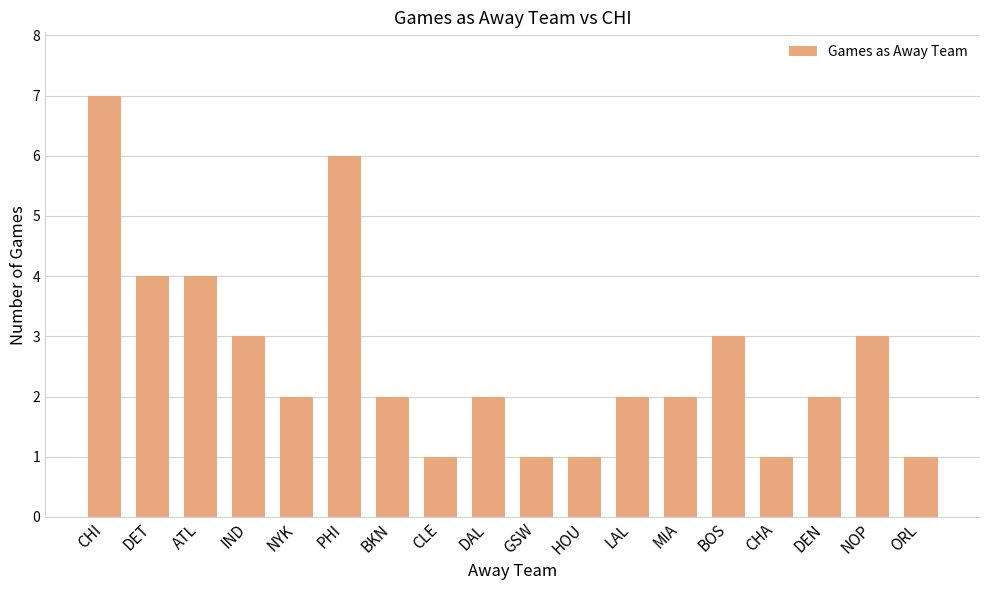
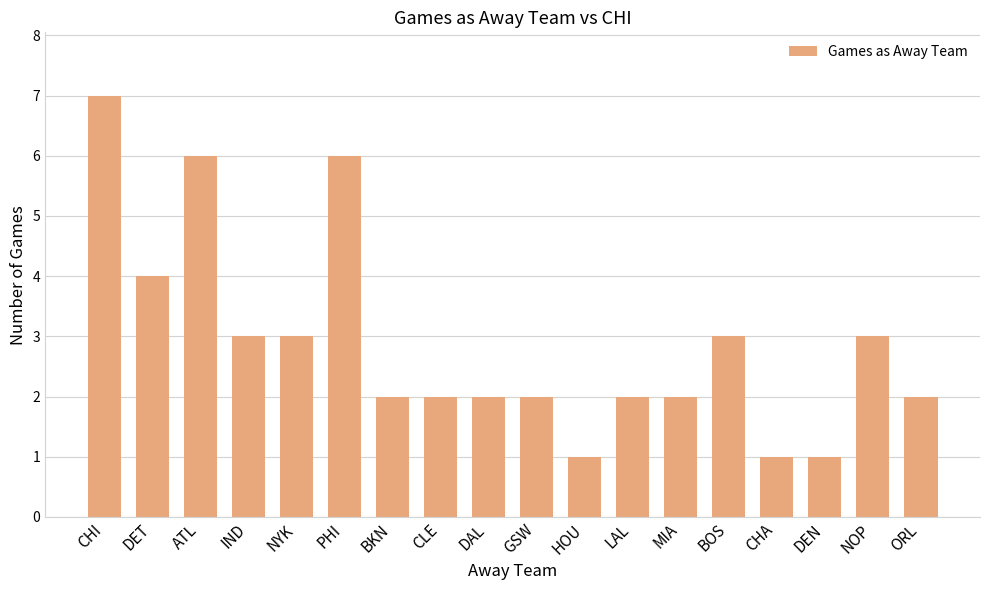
ATL: 4 -> 6
NYK: 2 -> 3
CLE: 1 -> 2
GSW: 1 -> 2
DEN: 2 -> 1
ORL: 1 -> 2
